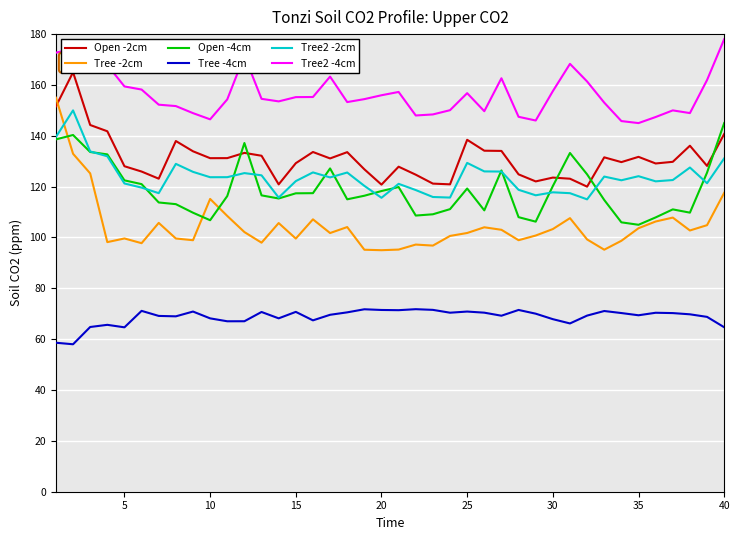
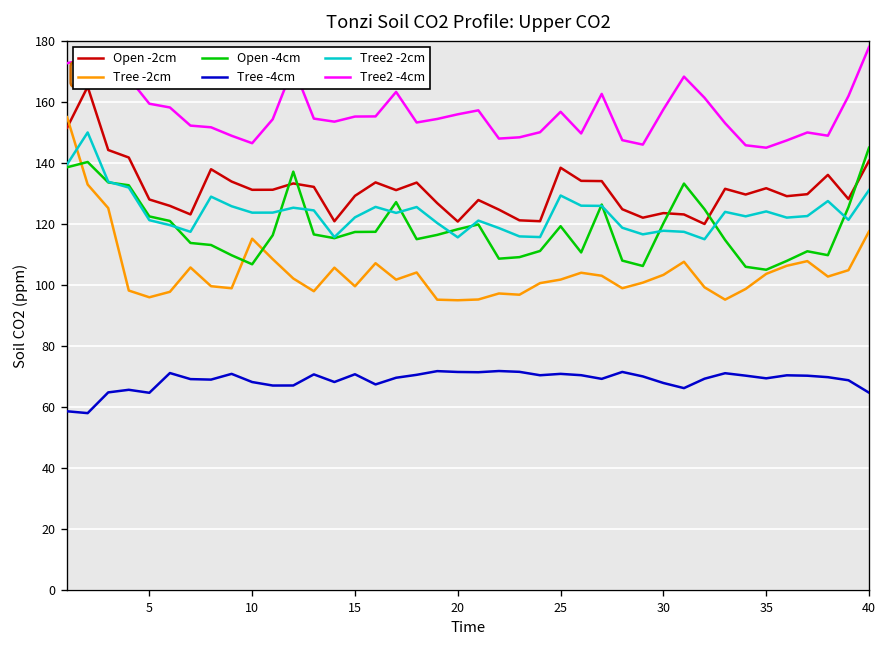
Tree -2cm, 5: 100 -> 96
